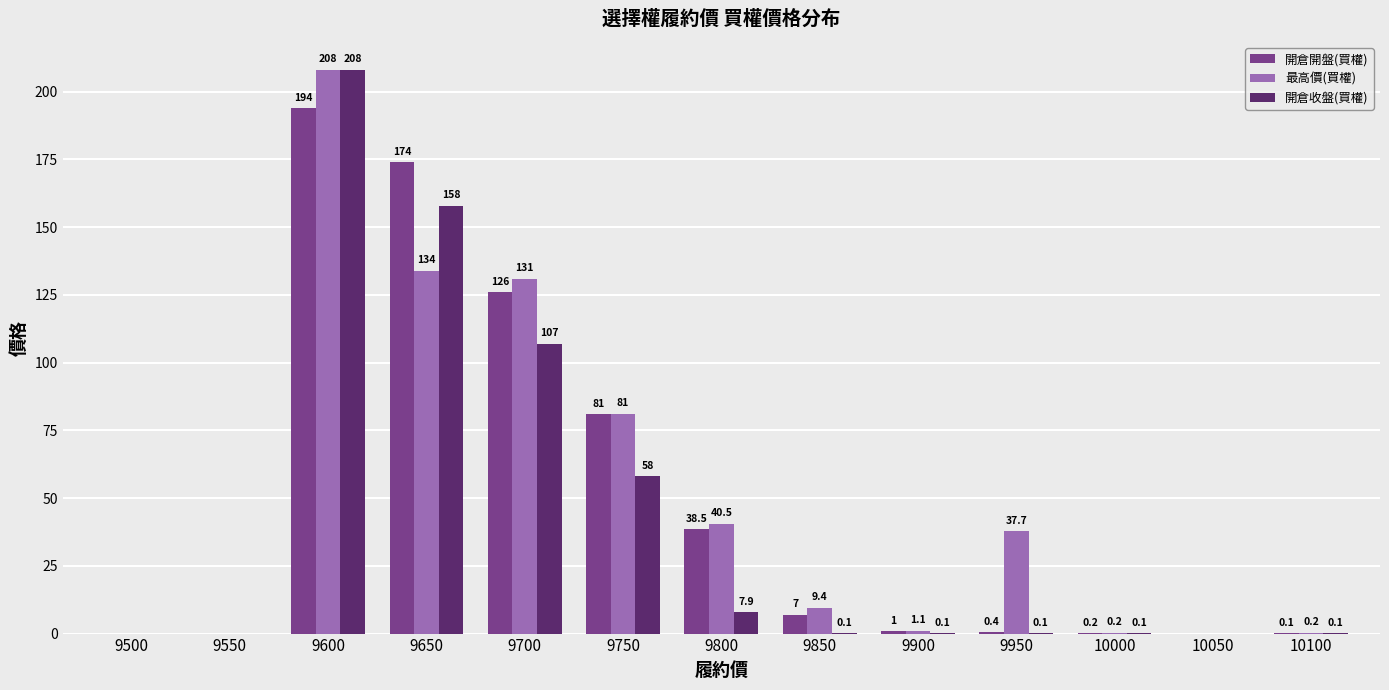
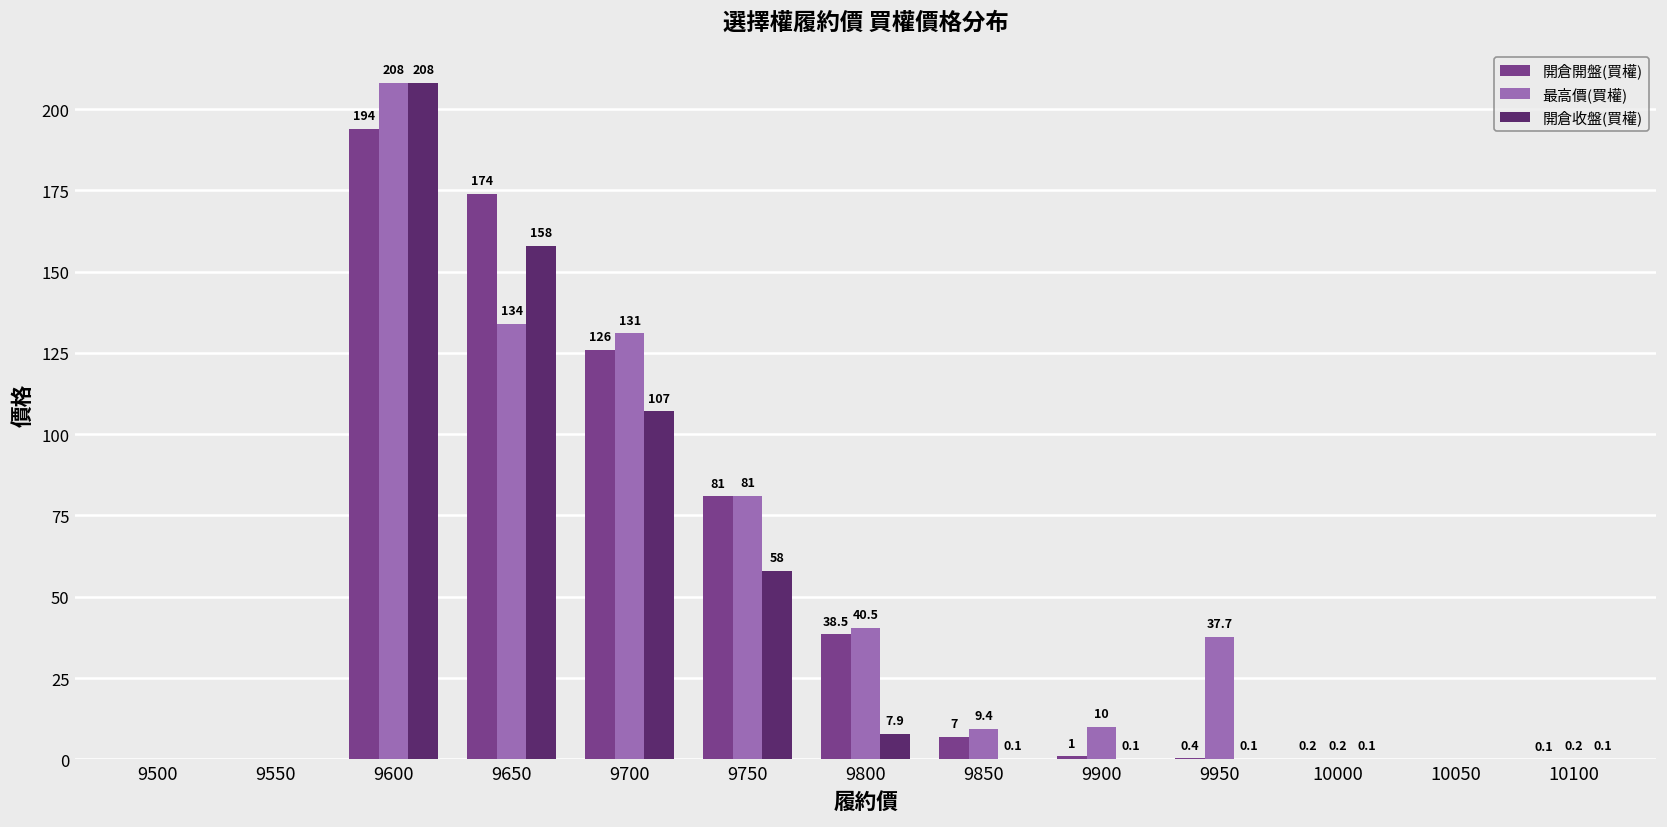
最高價(買權), 9900: 1.1 -> 10
